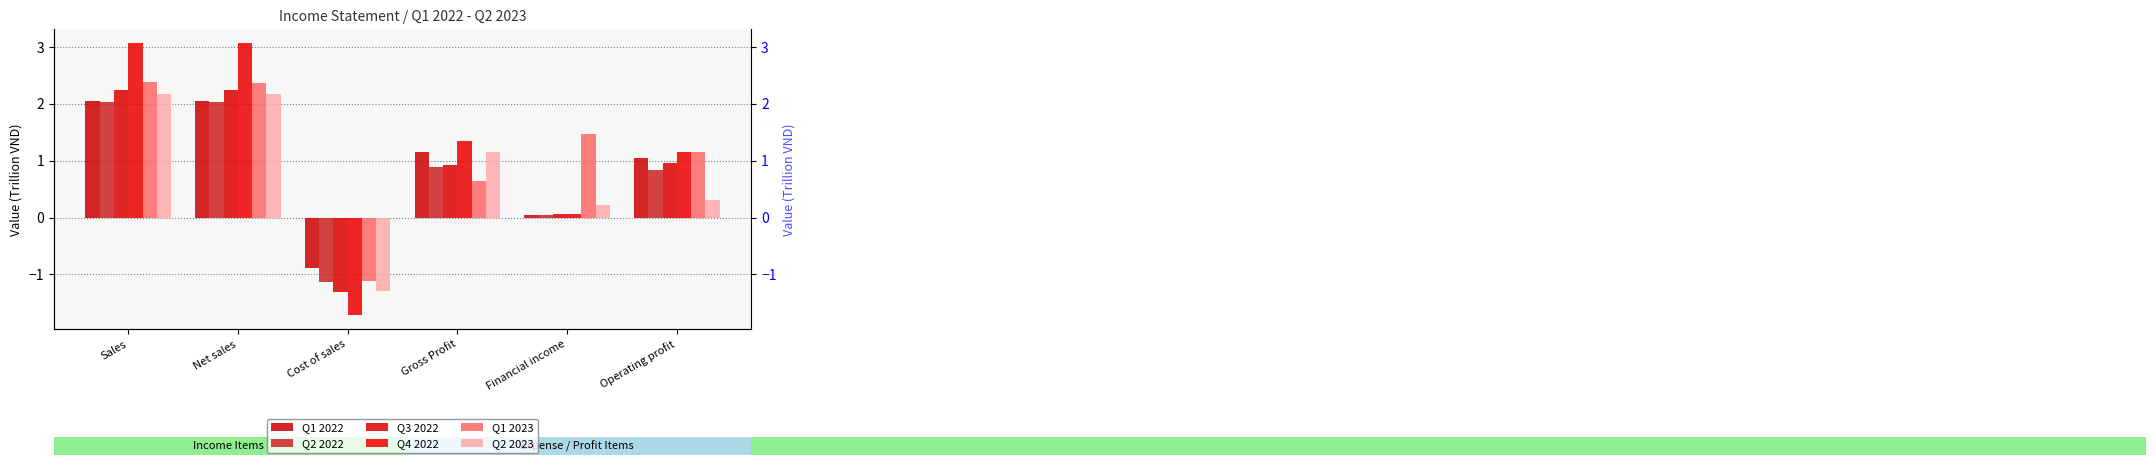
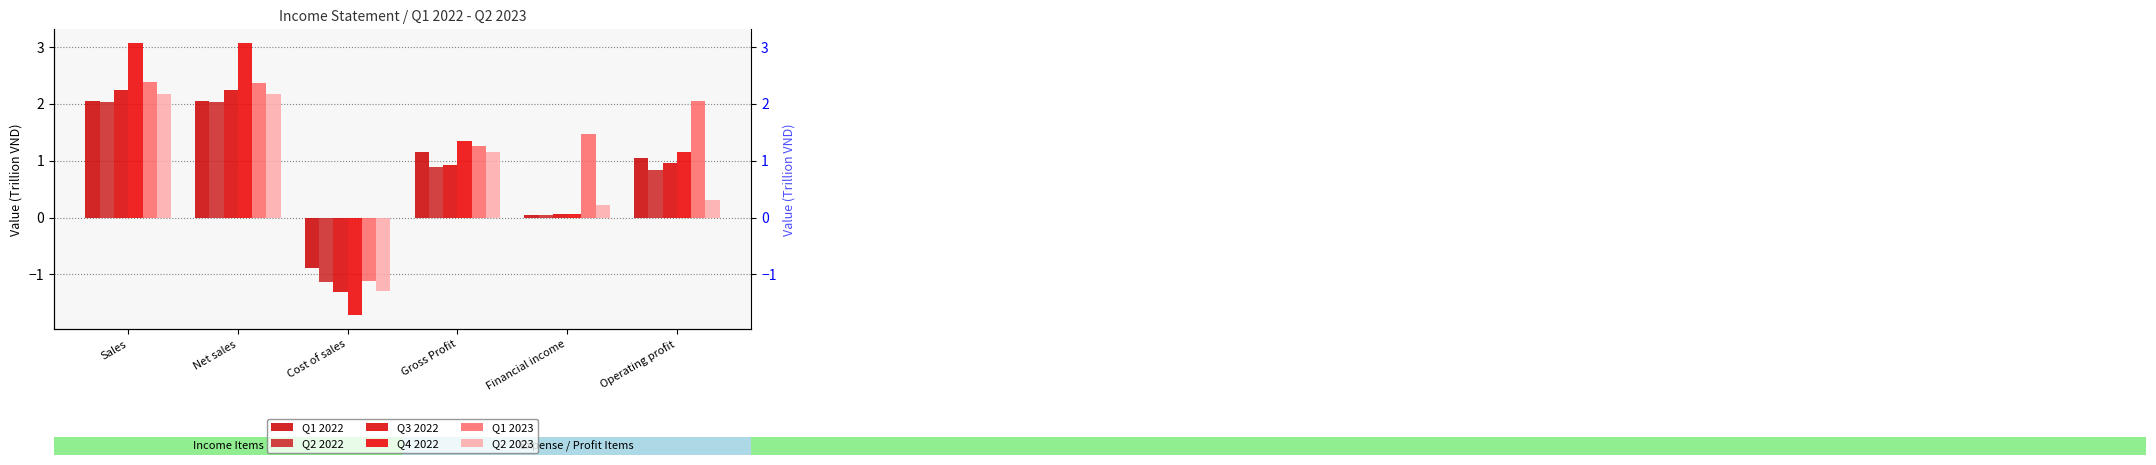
Q1 2023, Gross Profit: 0.6 -> 1.3
Q1 2023, Operating profit: 1.1 -> 2.0
